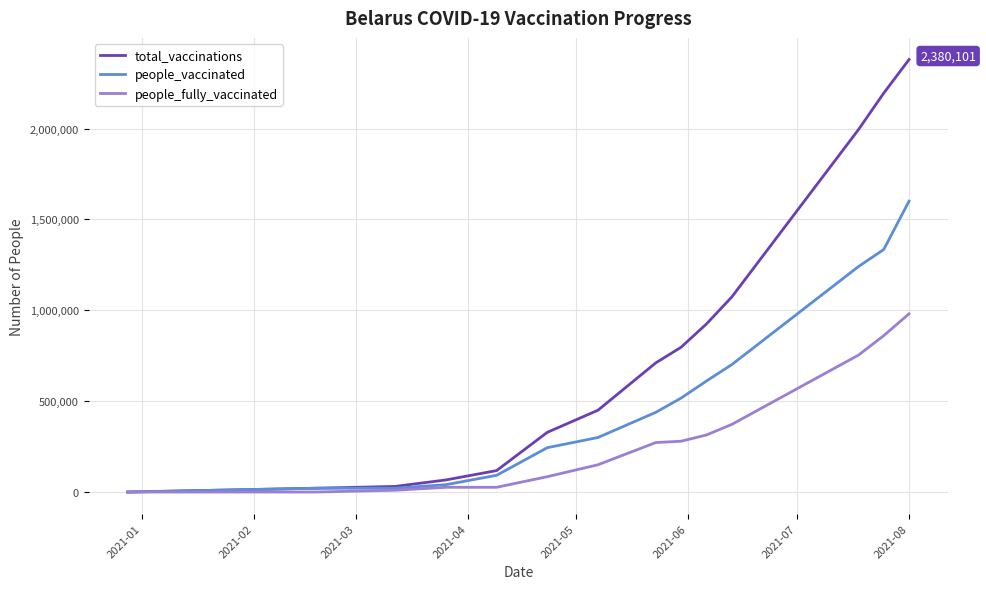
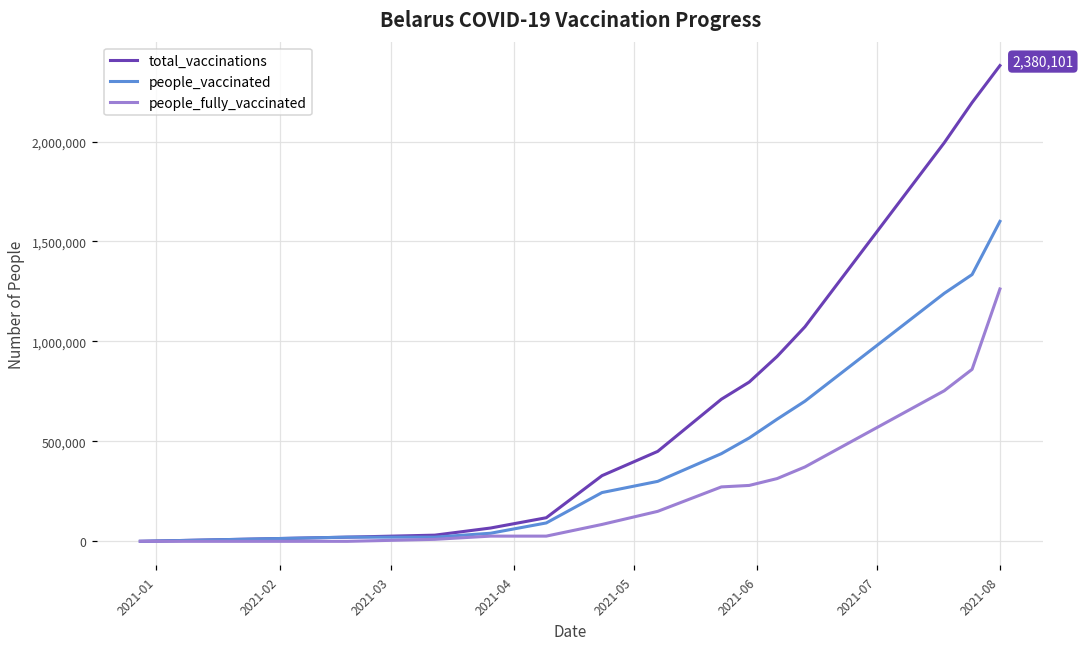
people_fully_vaccinated, 2021-08: 980,000 -> 1,260,000
